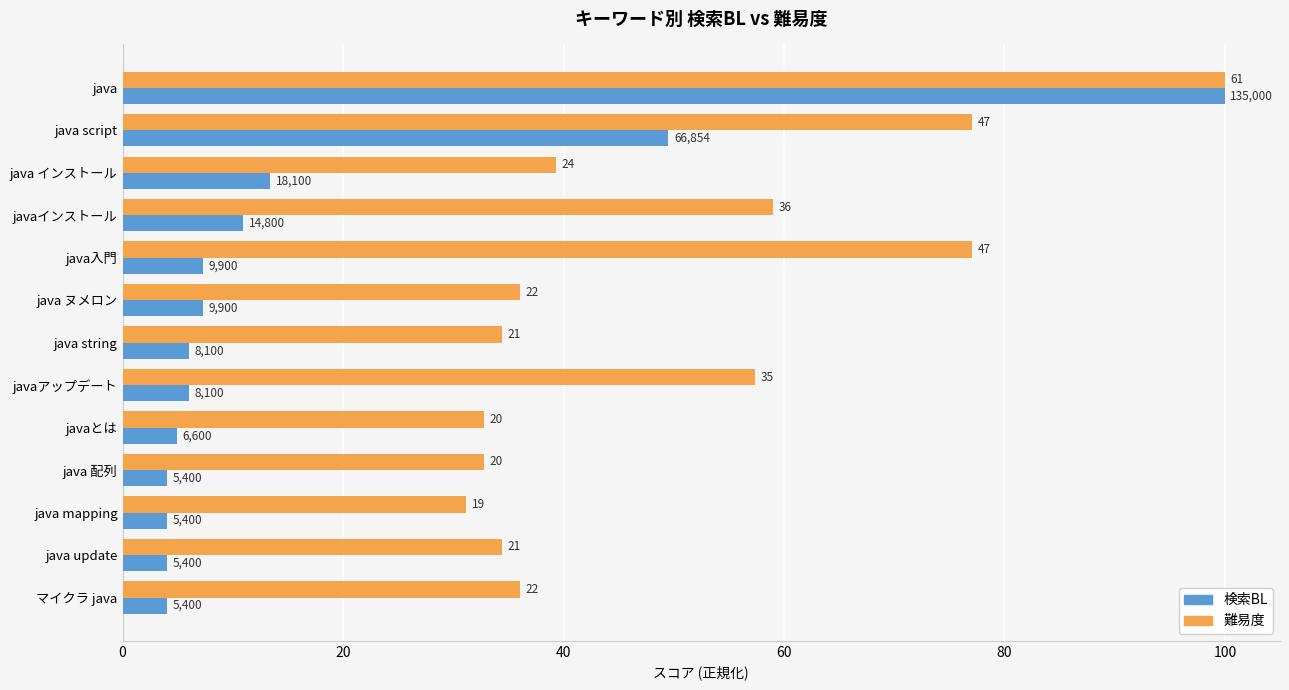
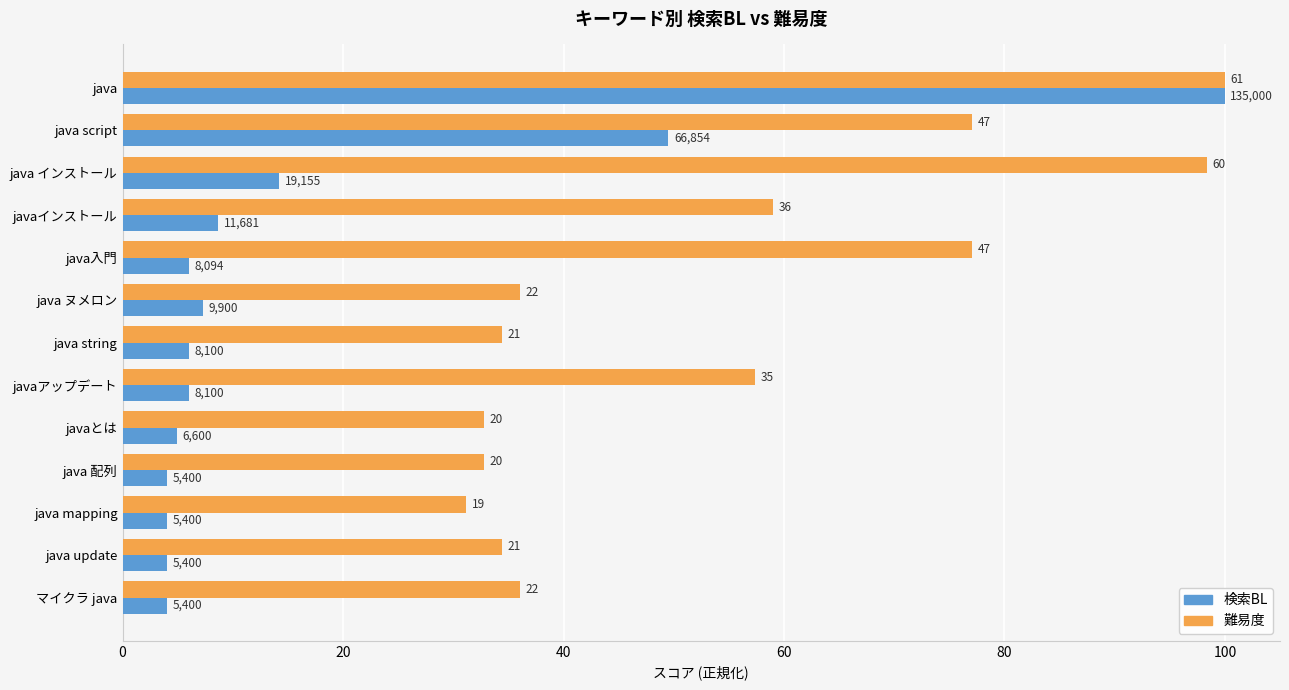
難易度, java インストール: 24 -> 60
検索BL, java インストール: 18,100 -> 19,155
検索BL, javaインストール: 14,800 -> 11,681
検索BL, java入門: 9,900 -> 8,094
